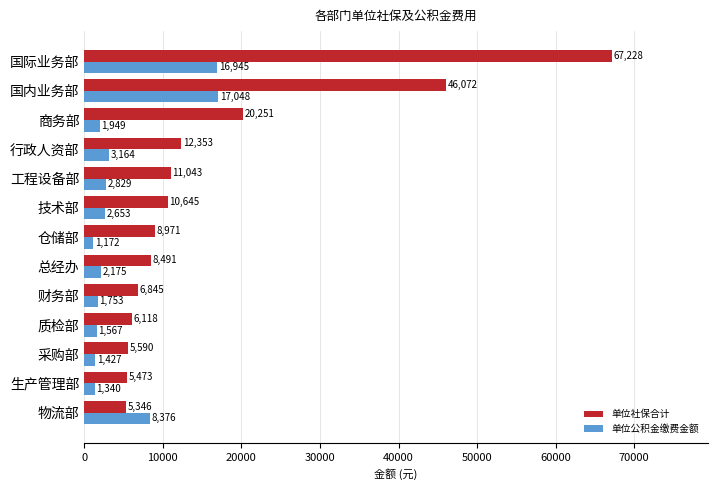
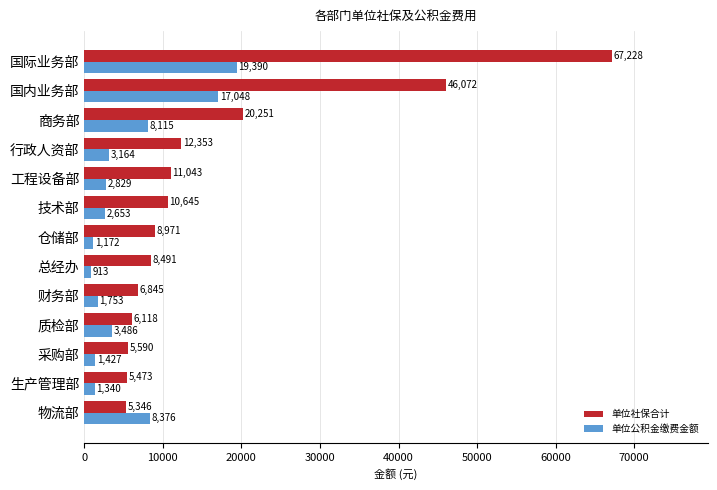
单位公积金缴费金额, 国际业务部: 16,945 -> 19,390
单位公积金缴费金额, 商务部: 1,949 -> 8,115
单位公积金缴费金额, 总经办: 2,175 -> 913
单位公积金缴费金额, 质检部: 1,567 -> 3,486
